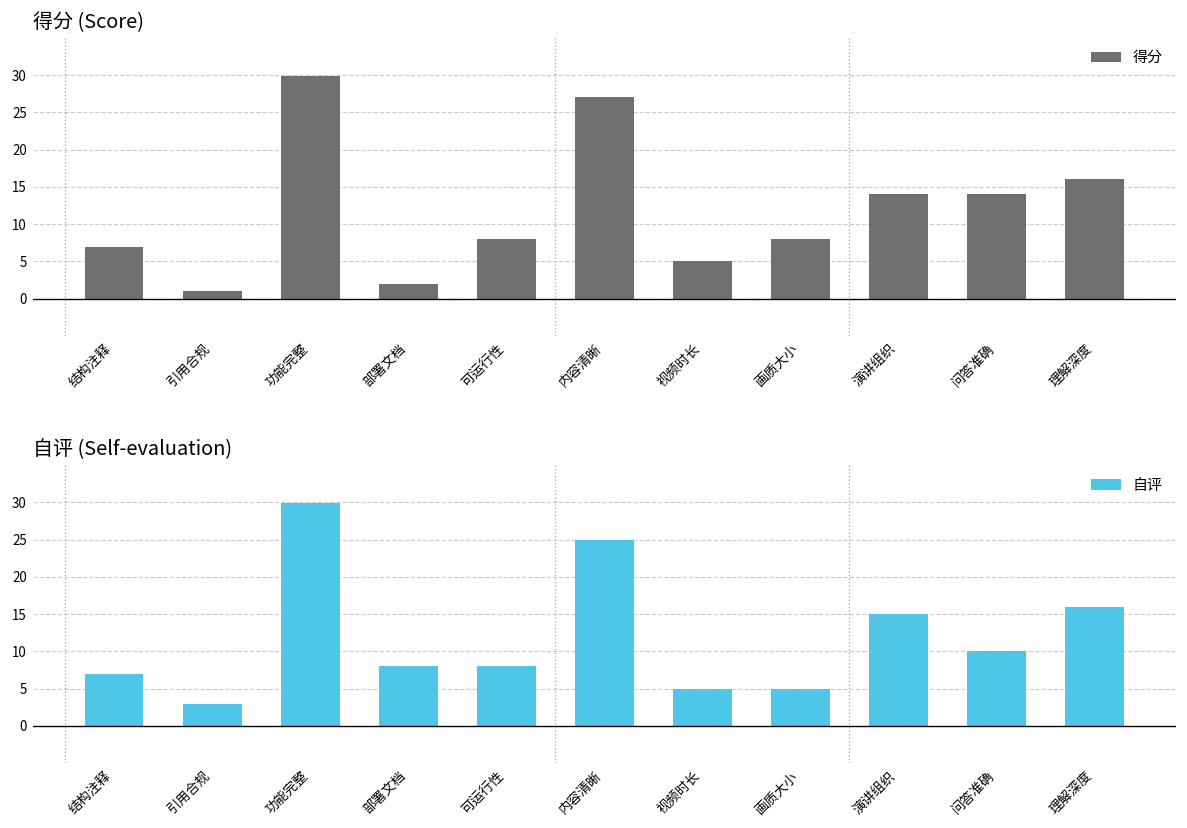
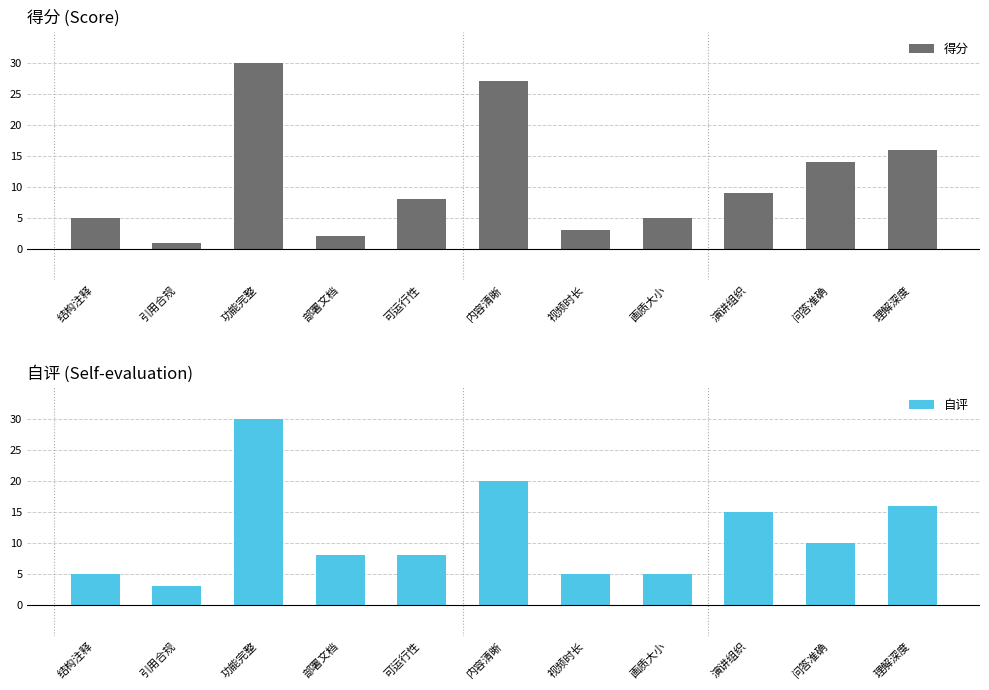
得分 (Score), 结构注释: 7 -> 5
得分 (Score), 视频时长: 5 -> 3
得分 (Score), 画质大小: 8 -> 5
得分 (Score), 演讲组织: 14 -> 9
自评 (Self-evaluation), 结构注释: 7 -> 5
自评 (Self-evaluation), 内容清晰: 25 -> 20
